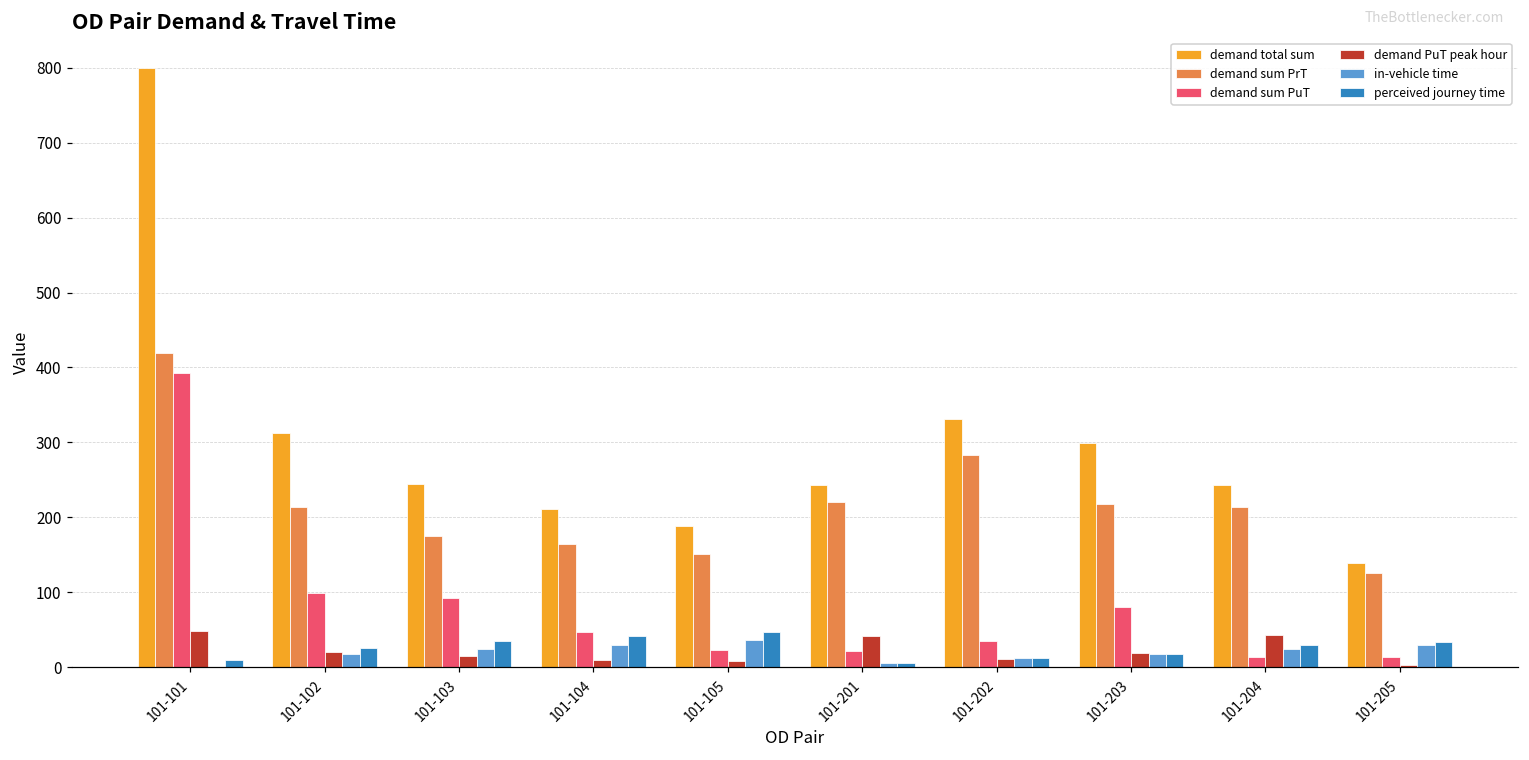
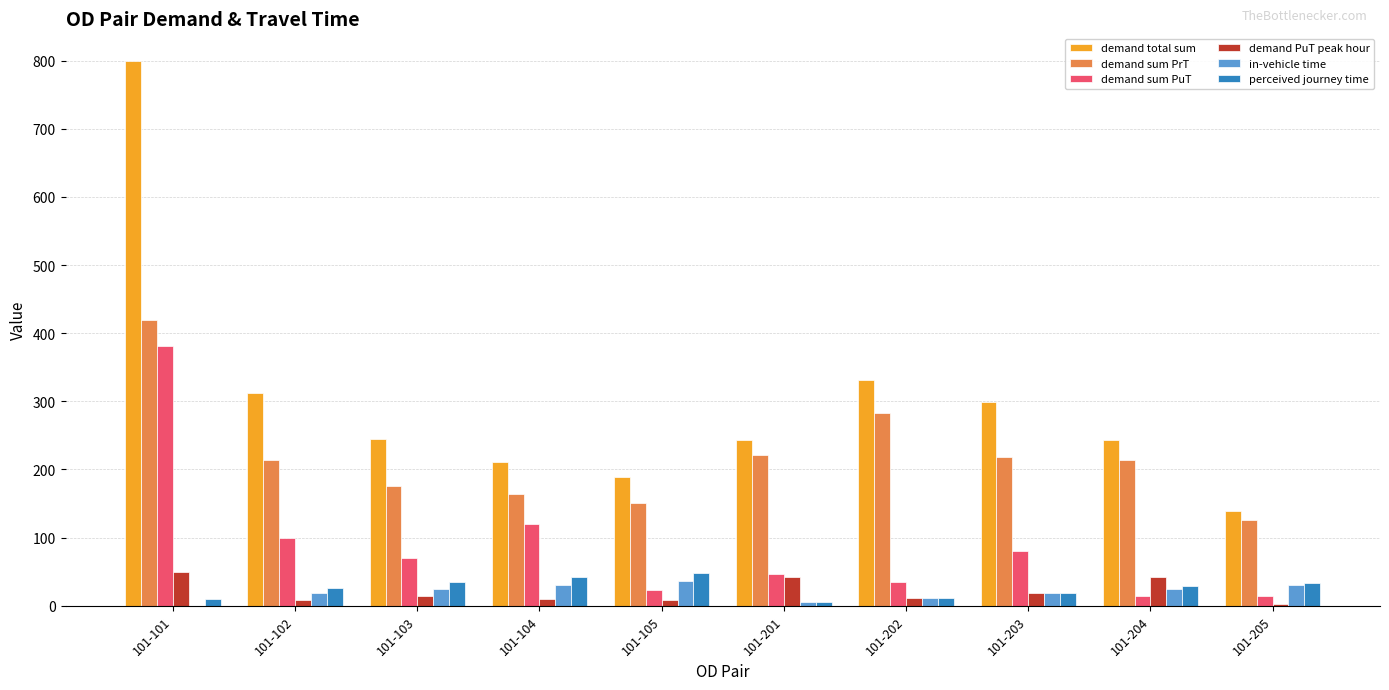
demand sum PuT, 101-101: 390 -> 380
demand PuT peak hour, 101-102: 20 -> 10
demand sum PuT, 101-103: 90 -> 70
demand sum PuT, 101-104: 50 -> 120
demand sum PuT, 101-201: 20 -> 50
